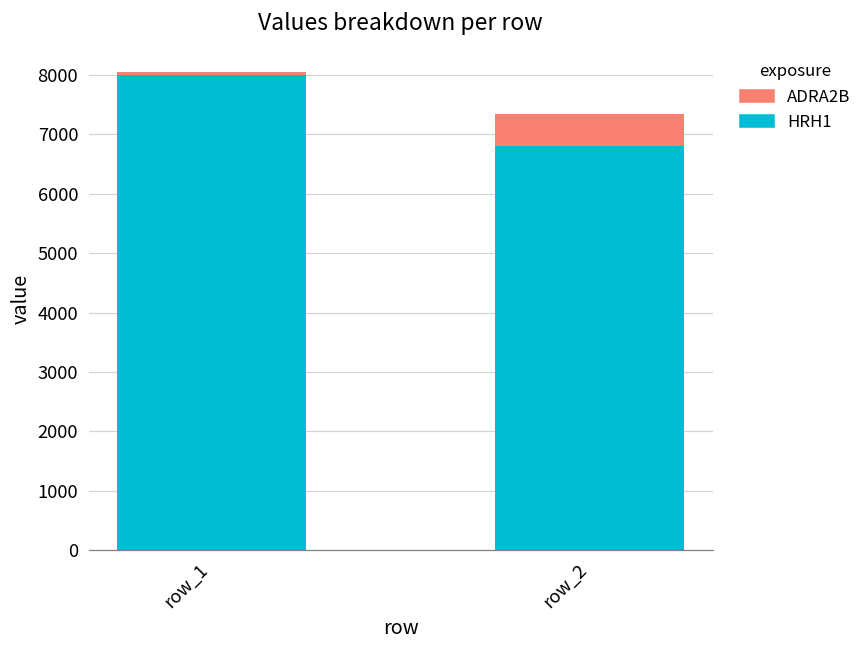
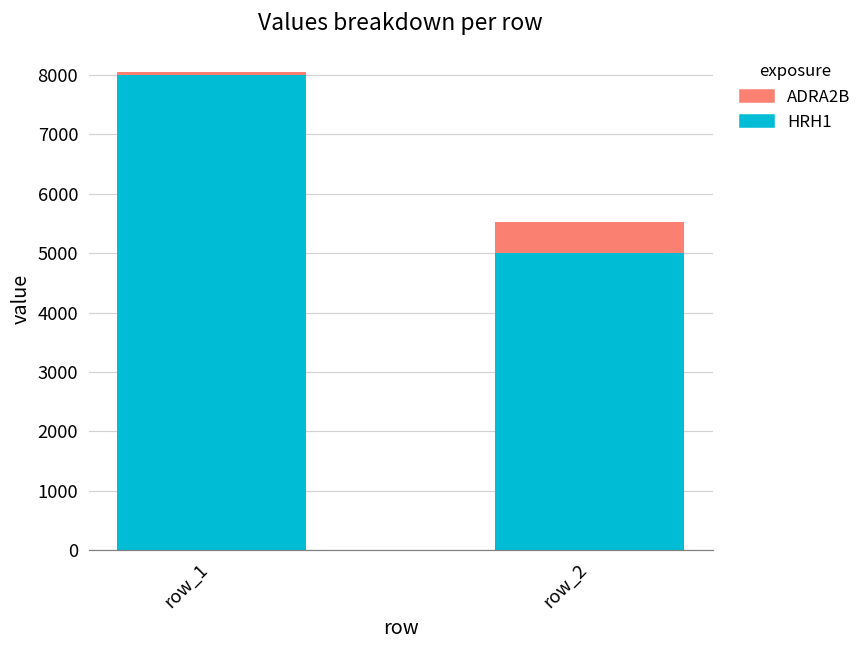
HRH1, row_2: 6800 -> 5000
